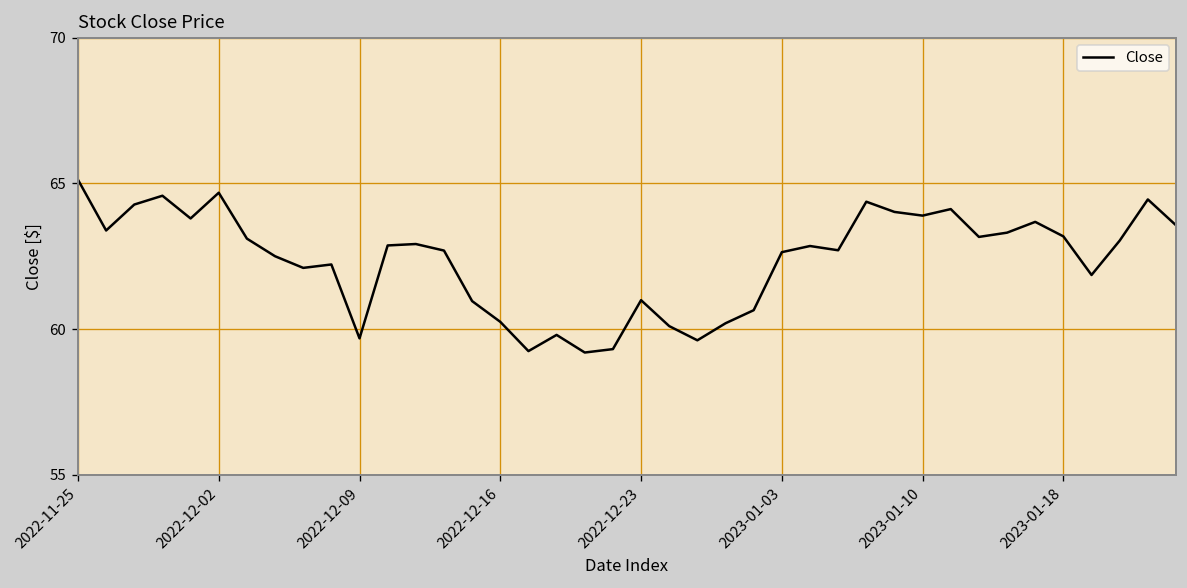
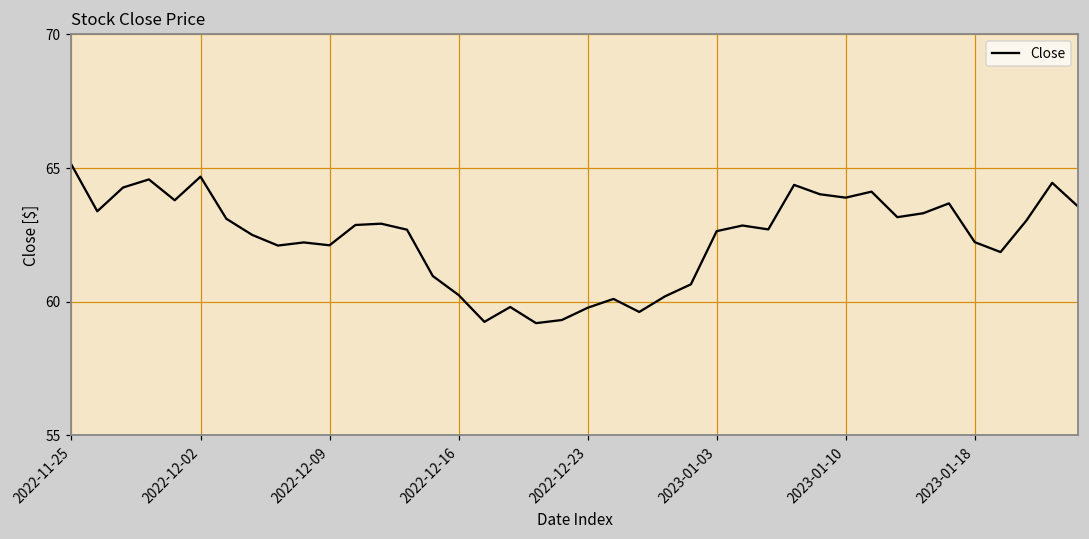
2022-12-09: 59.7 -> 62.1
2022-12-23: 61.0 -> 59.8
2023-01-18: 63.2 -> 62.2
